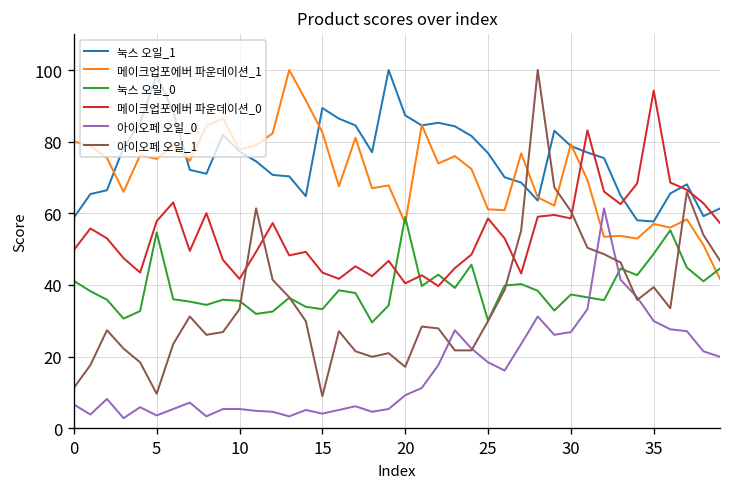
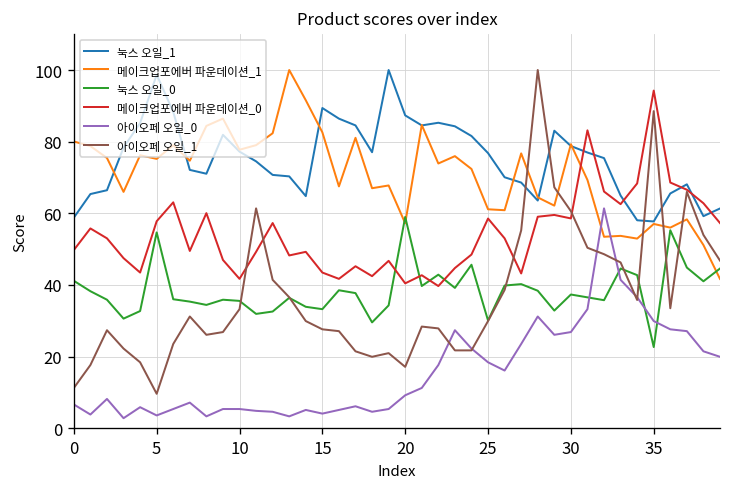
아이오페 오일_1, 15: 9 -> 28
눅스 오일_0, 35: 49 -> 23
아이오페 오일_1, 35: 39 -> 89
